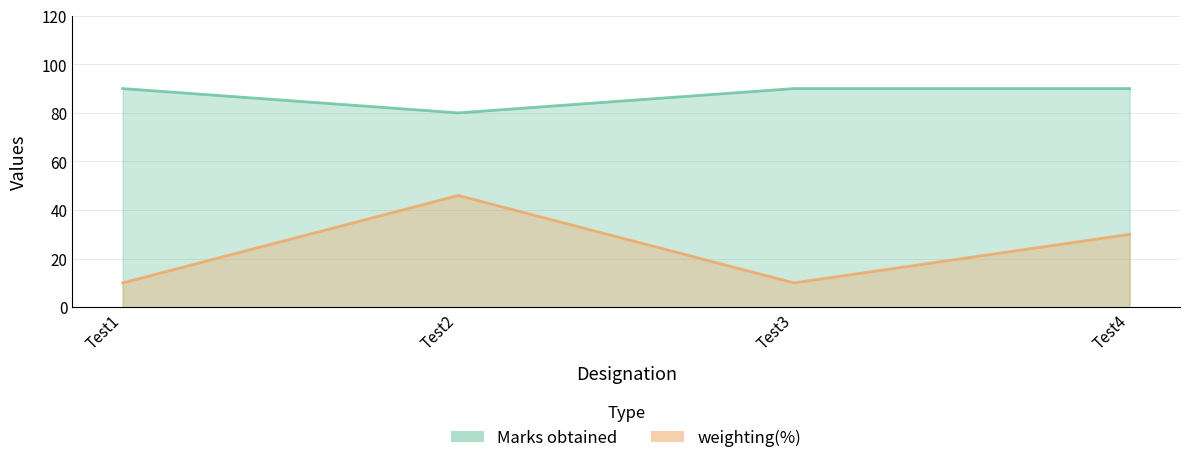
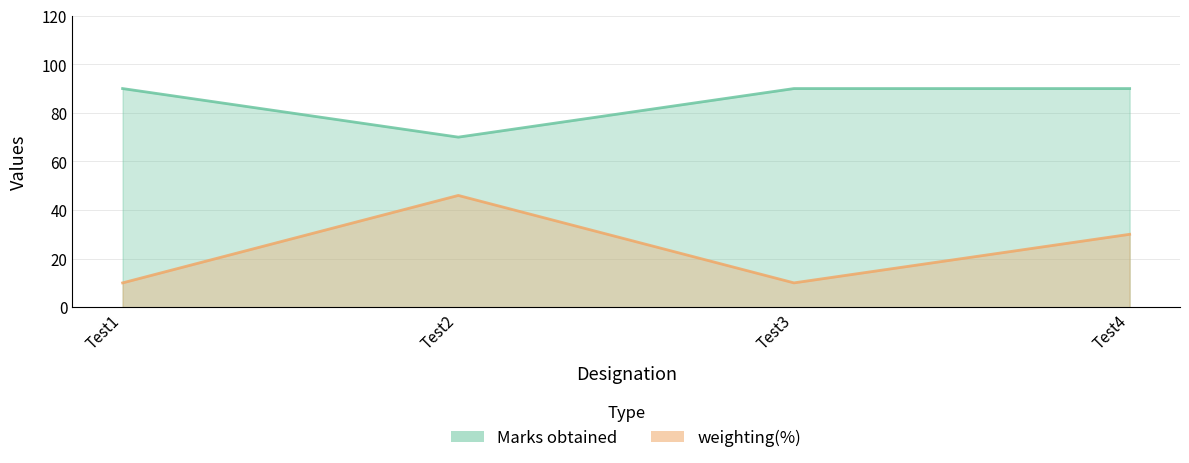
Marks obtained, Test2: 80 -> 70
